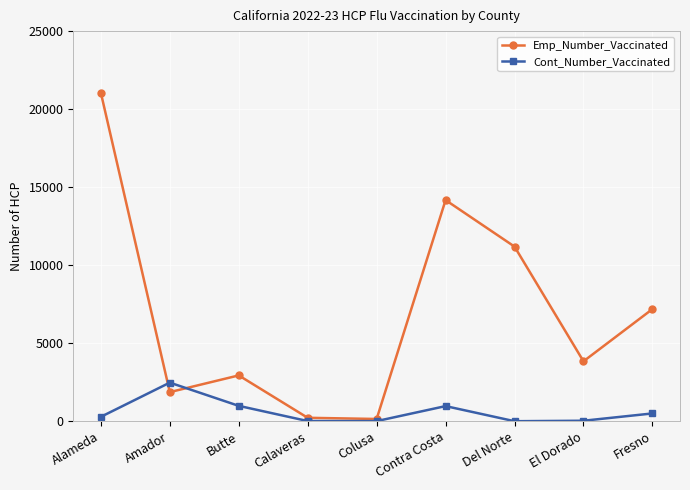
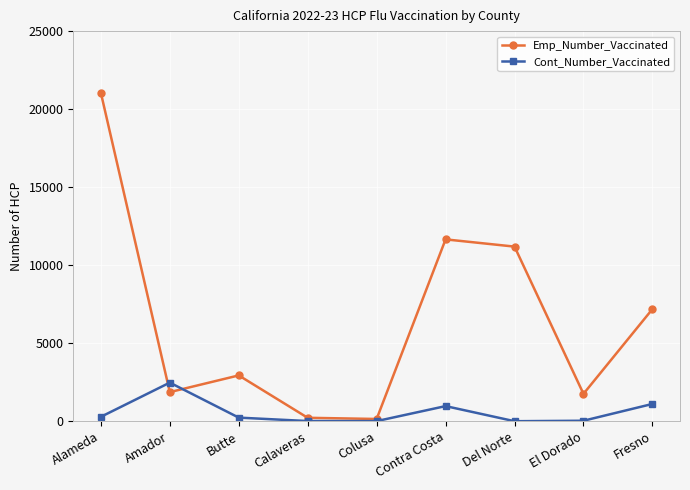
Cont_Number_Vaccinated, Butte: 1000 -> 200
Emp_Number_Vaccinated, Contra Costa: 14200 -> 11700
Emp_Number_Vaccinated, El Dorado: 3800 -> 1800
Cont_Number_Vaccinated, Fresno: 500 -> 1100
